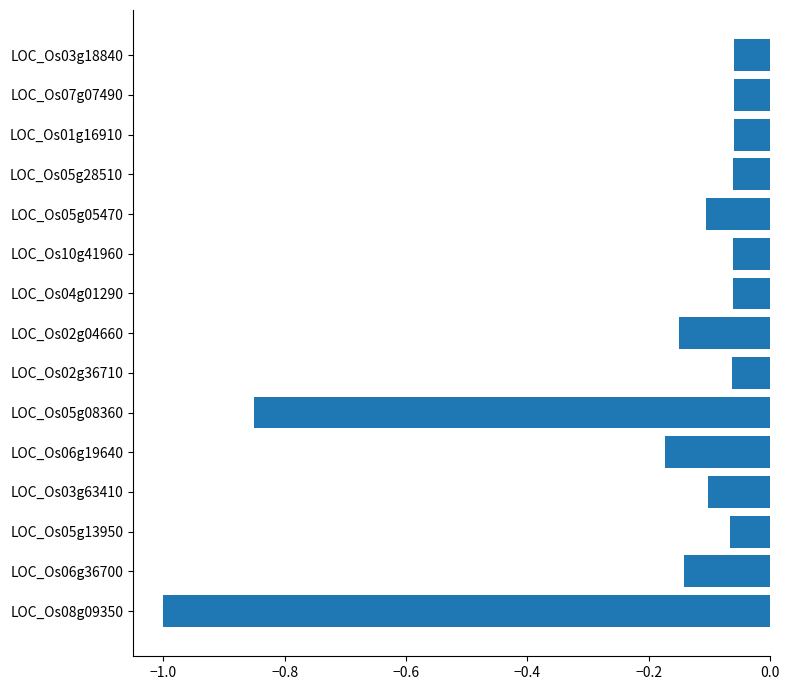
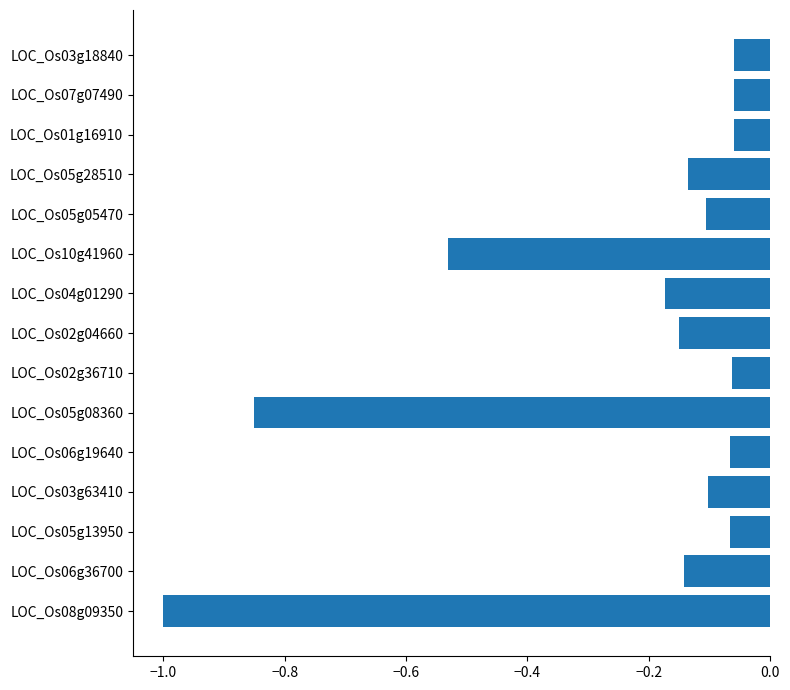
LOC_Os05g28510: -0.06 -> -0.13
LOC_Os10g41960: -0.06 -> -0.53
LOC_Os04g01290: -0.06 -> -0.17
LOC_Os06g19640: -0.17 -> -0.07
